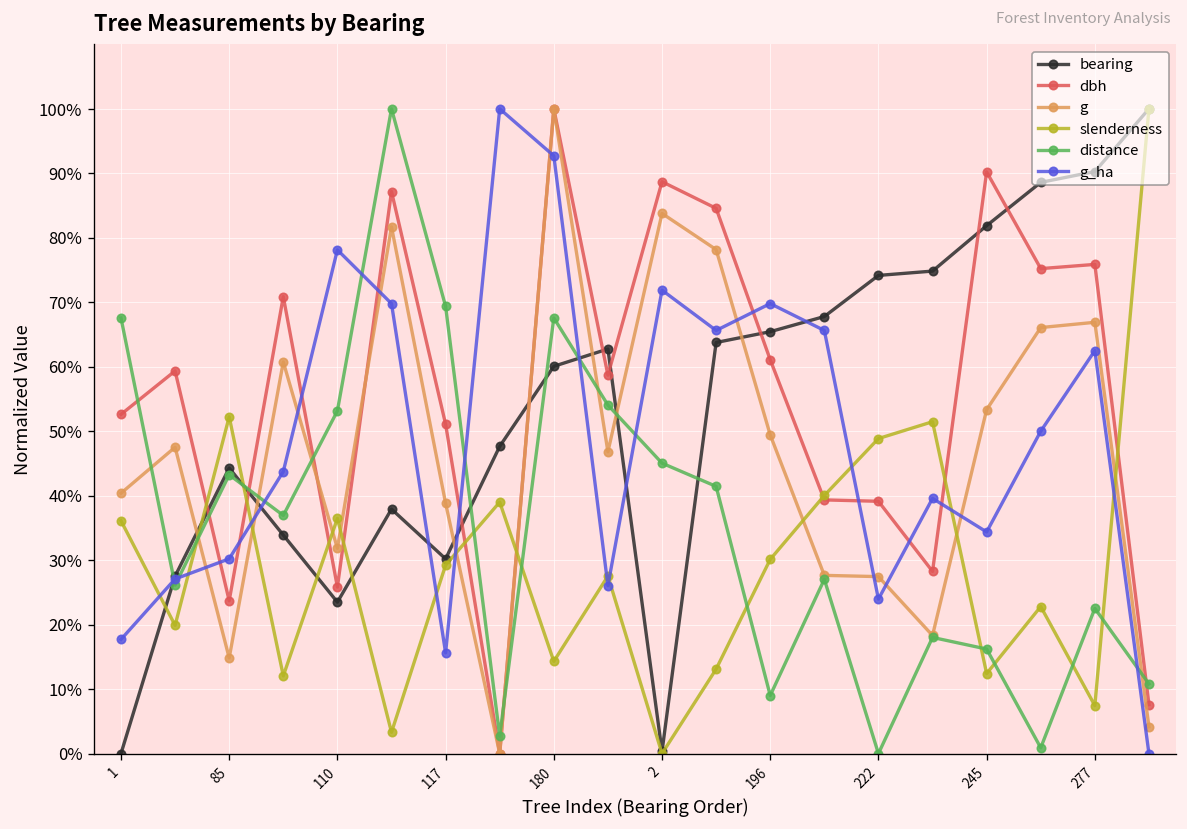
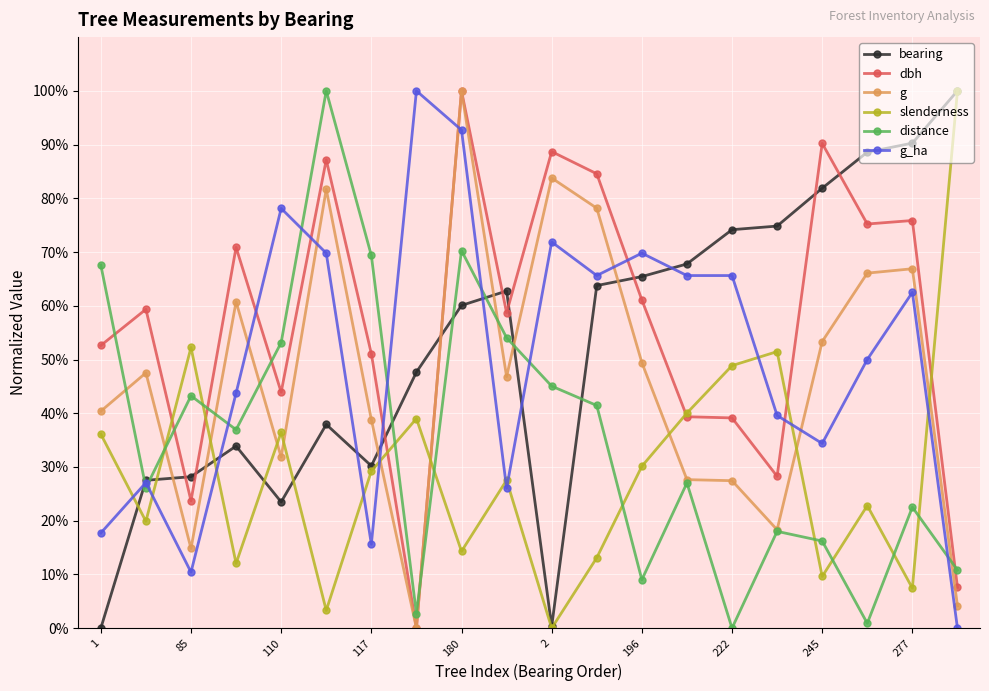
bearing, 85: 44% -> 28%
g_ha, 85: 30% -> 10%
dbh, 110: 26% -> 44%
distance, 180: 68% -> 70%
g_ha, 222: 24% -> 66%
slenderness, 245: 12% -> 10%
